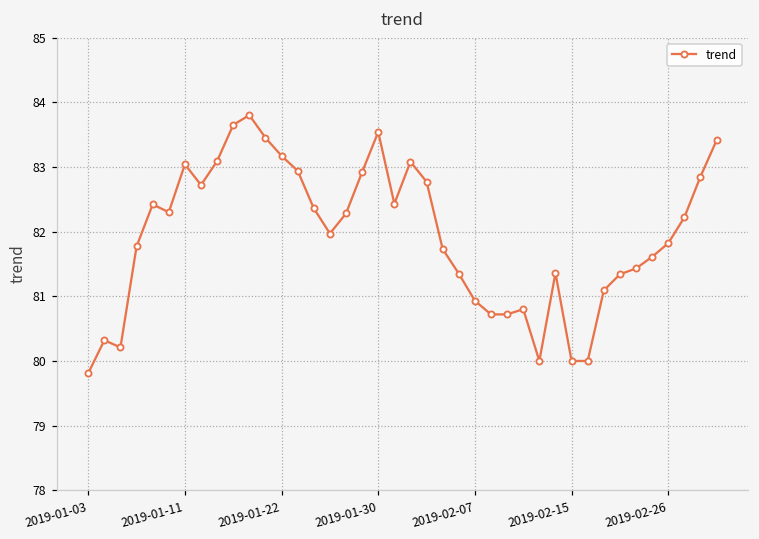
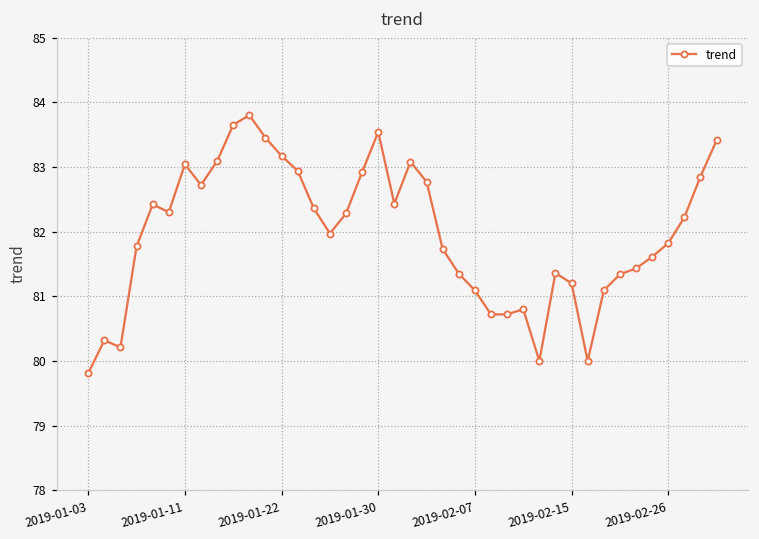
2019-02-07: 80.9 -> 81.1
2019-02-15: 80.0 -> 81.2
